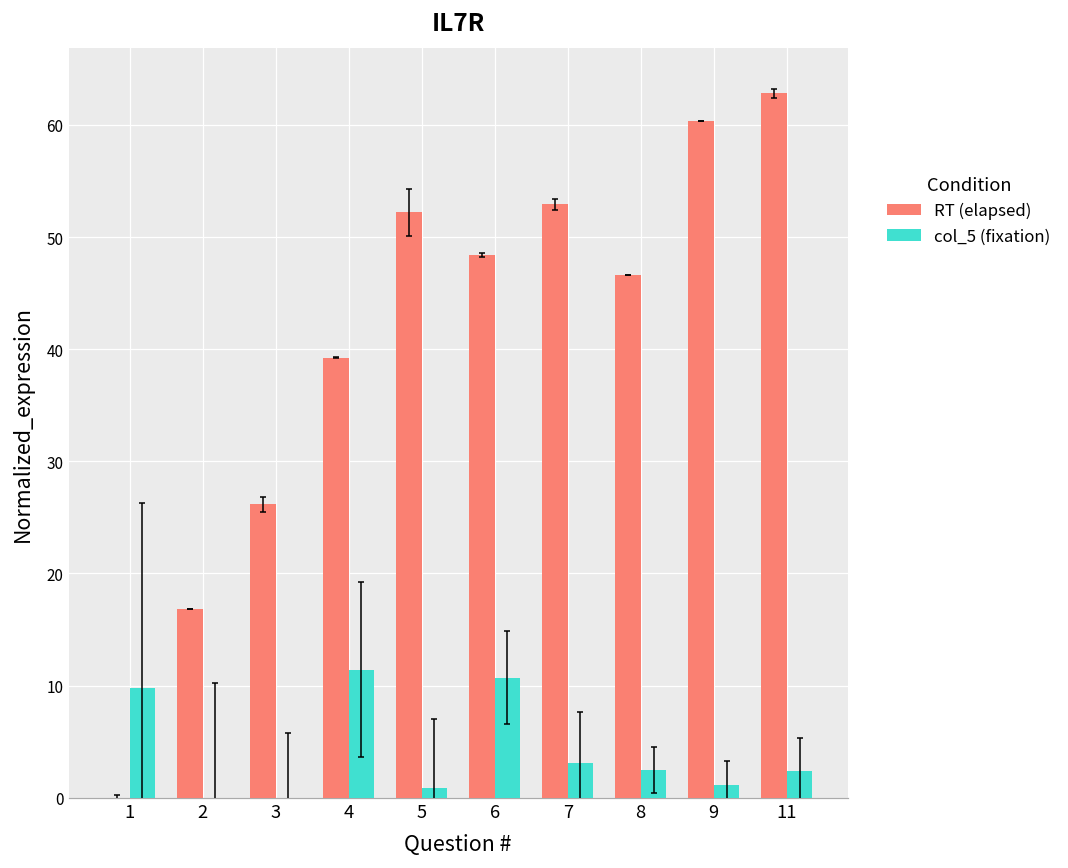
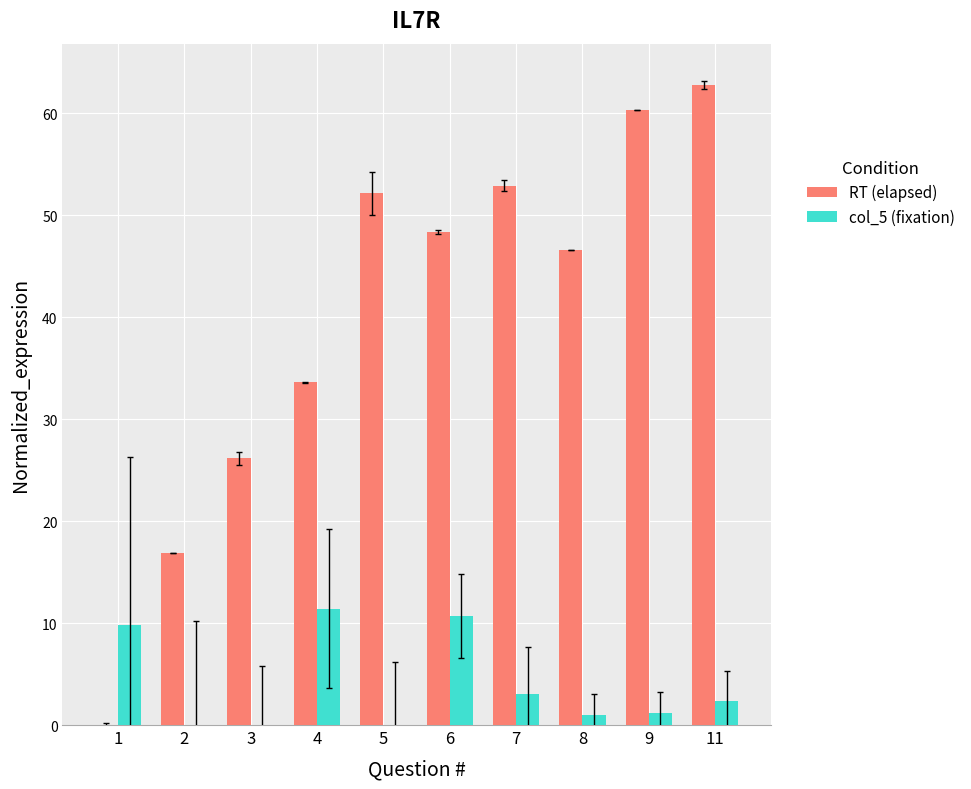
RT (elapsed), 4: 39.2 -> 33.6
col_5 (fixation), 5: 0.9 -> 0.0
col_5 (fixation), 8: 2.5 -> 1.0
